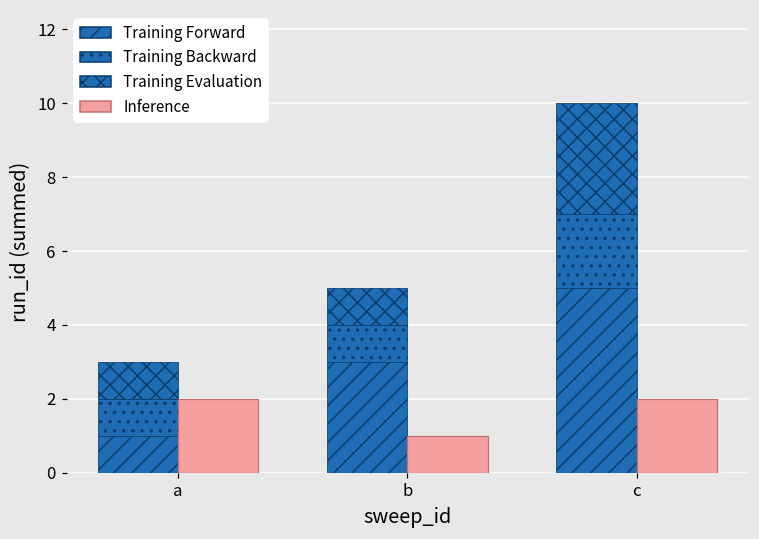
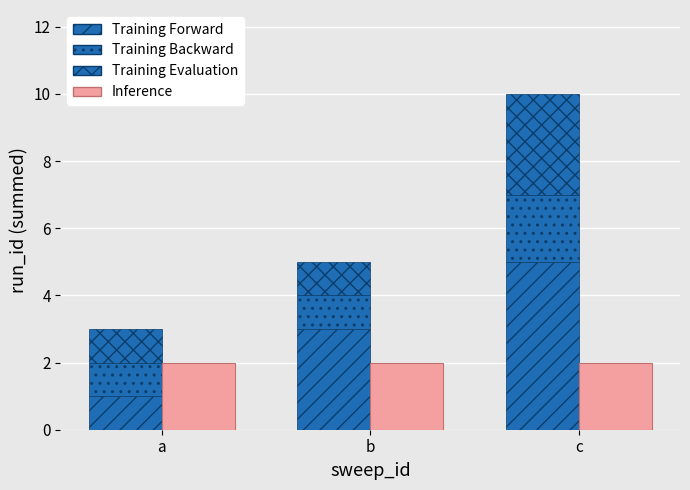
Inference, b: 1 -> 2
